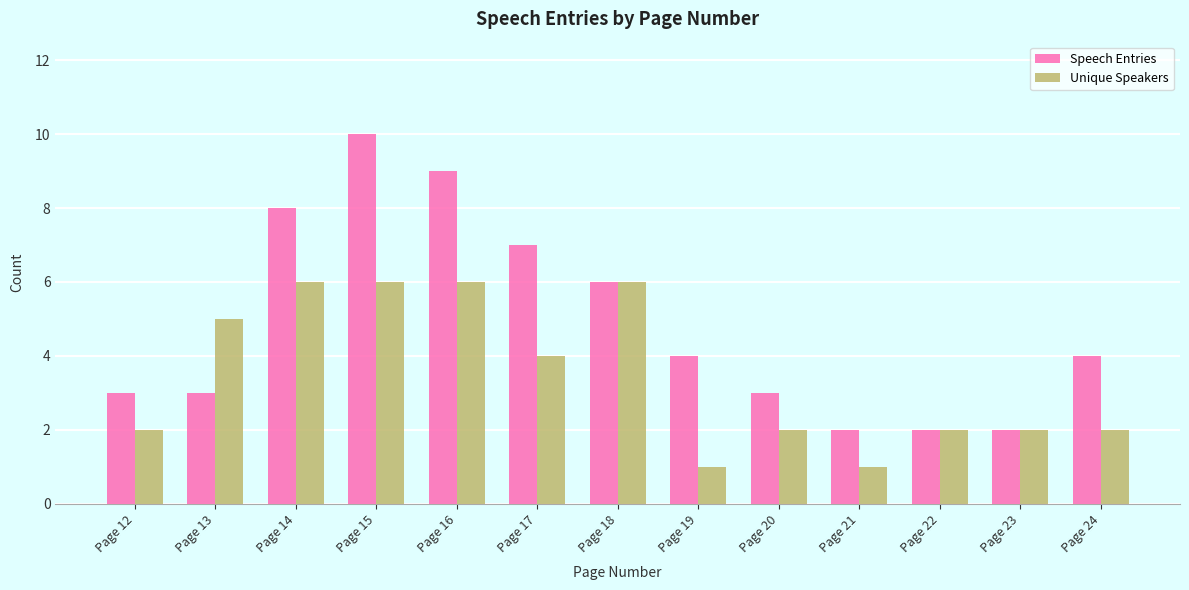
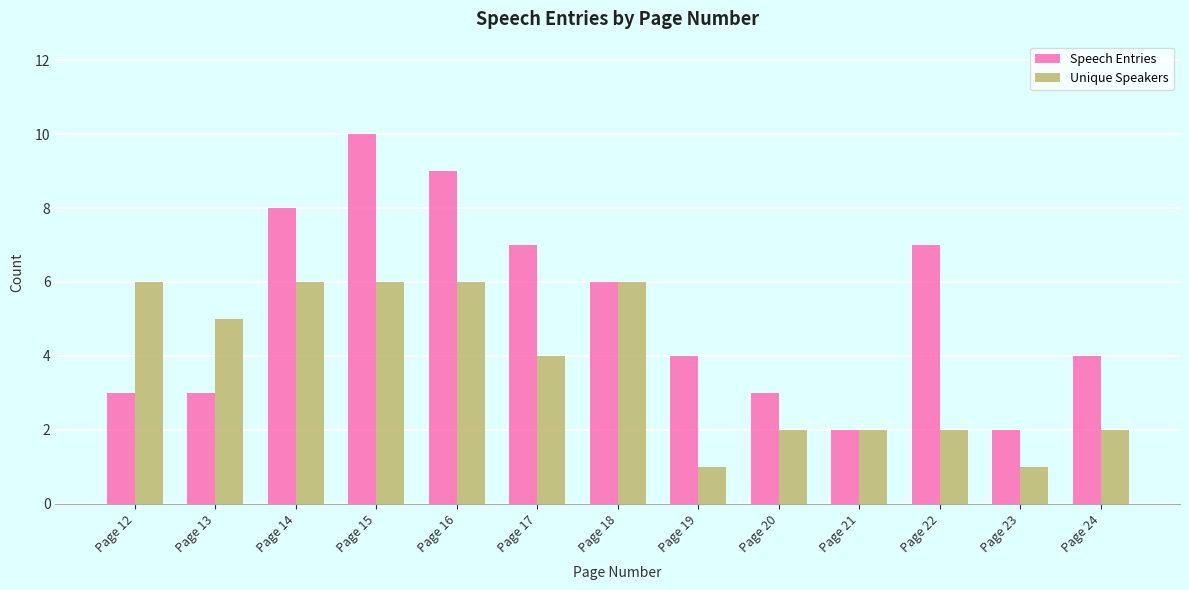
Unique Speakers, Page 12: 2 -> 6
Unique Speakers, Page 21: 1 -> 2
Speech Entries, Page 22: 2 -> 7
Unique Speakers, Page 23: 2 -> 1
